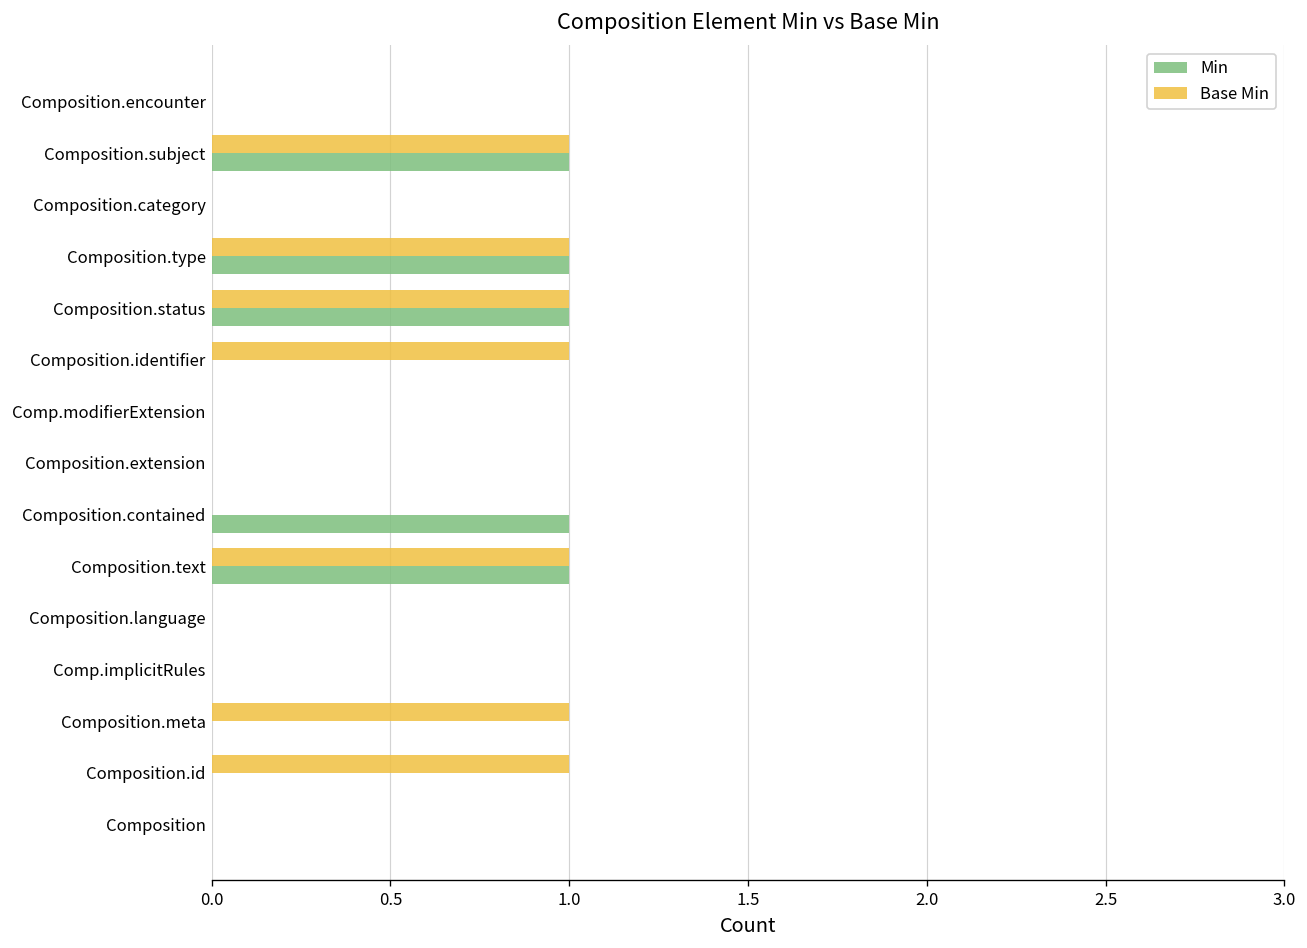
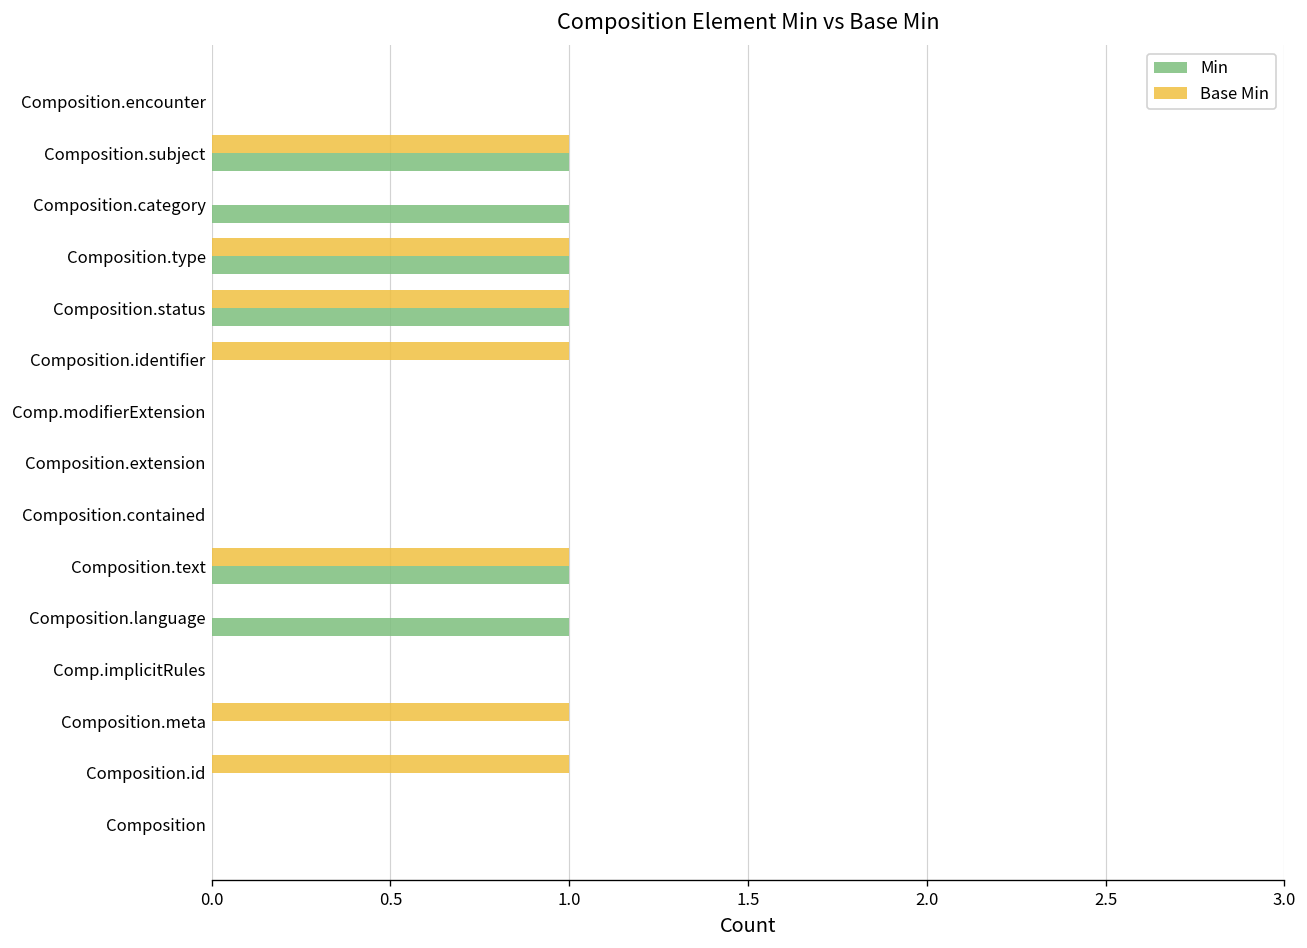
Min, Composition.category: 0 -> 1
Min, Composition.contained: 1 -> 0
Min, Composition.language: 0 -> 1
